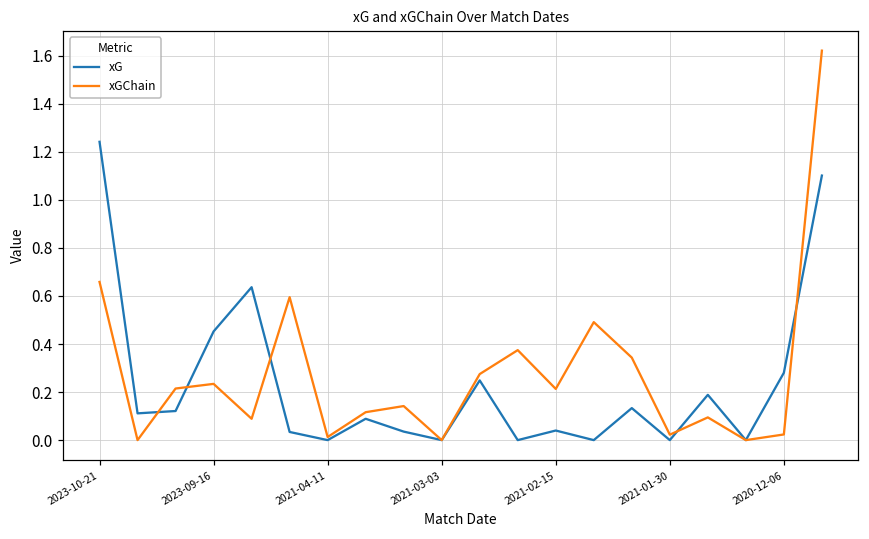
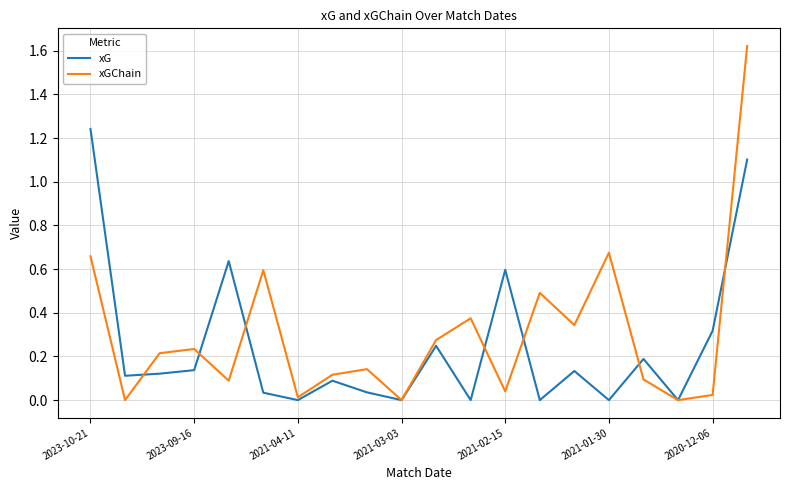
xG, 2023-09-16: 0.45 -> 0.14
xG, 2021-02-15: 0.04 -> 0.60
xGChain, 2021-02-15: 0.21 -> 0.04
xGChain, 2021-01-30: 0.02 -> 0.67
xG, 2020-12-06: 0.28 -> 0.32
